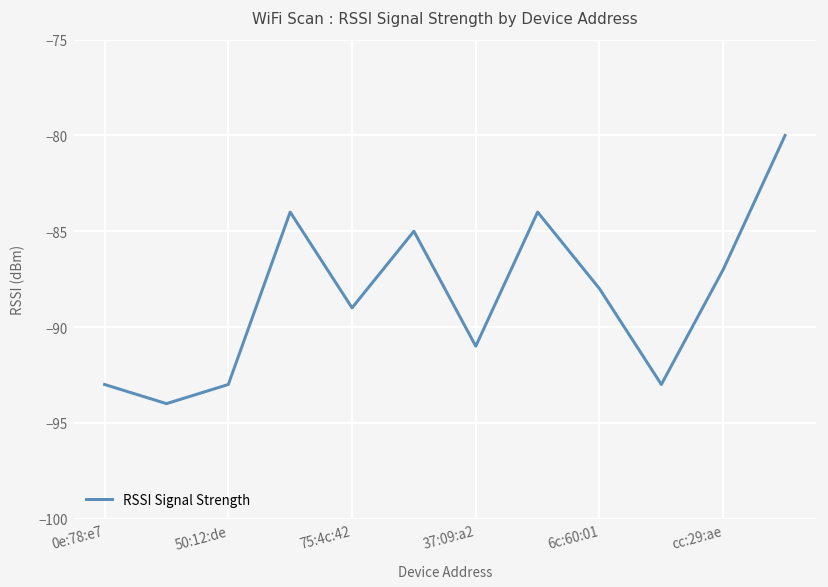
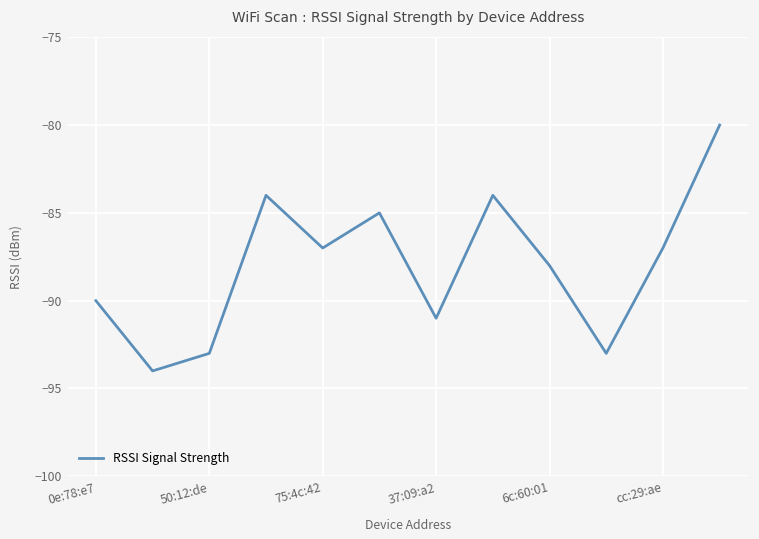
0e:78:e7: -93 -> -90
75:4c:42: -89 -> -87
